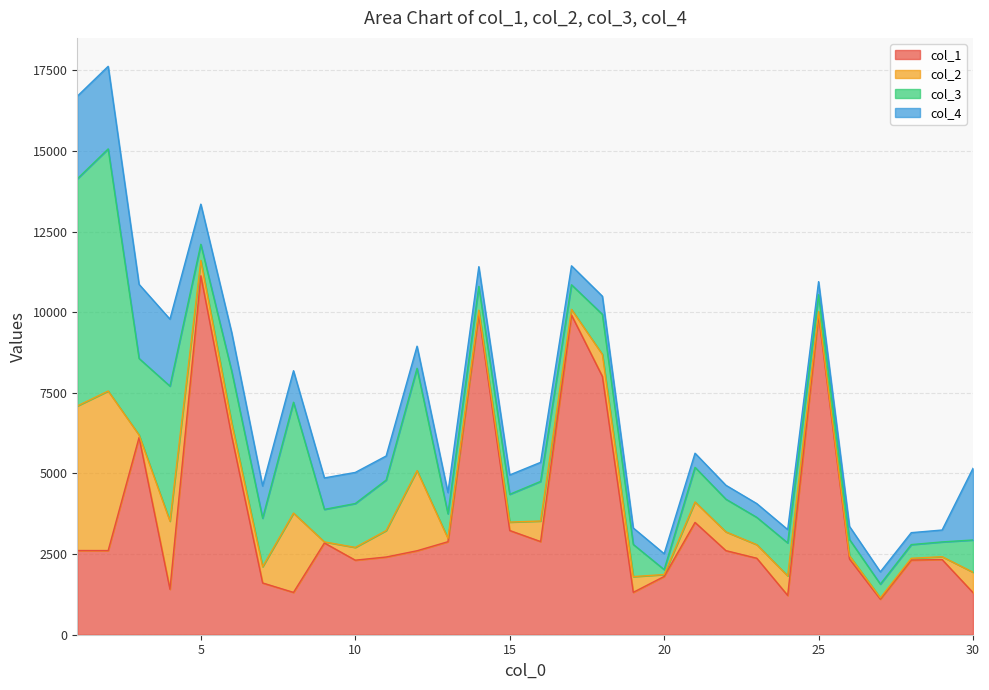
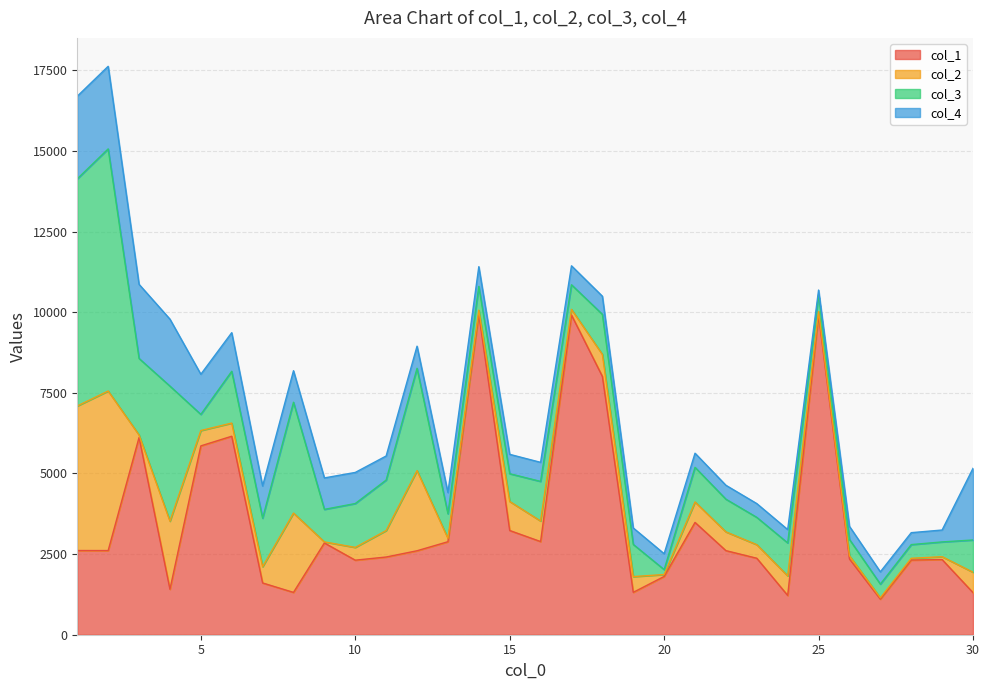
col_1, 5: 11100 -> 5900
col_2, 15: 300 -> 900
col_4, 25: 400 -> 100
